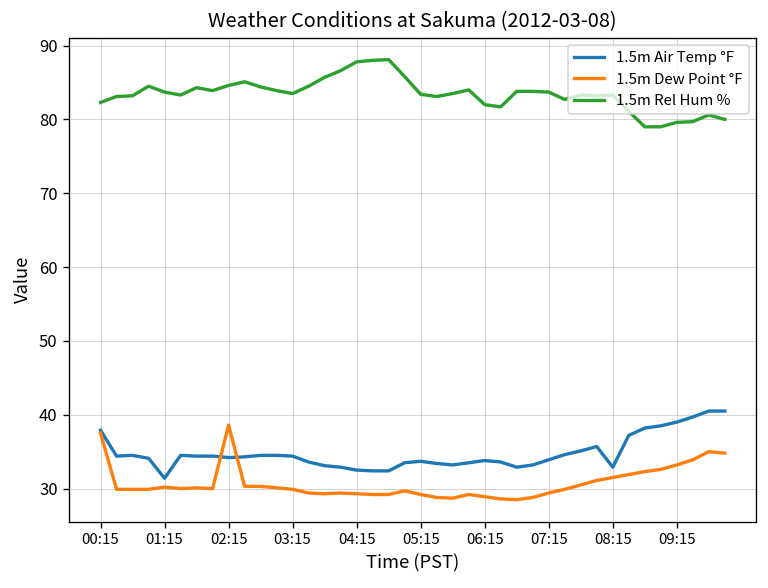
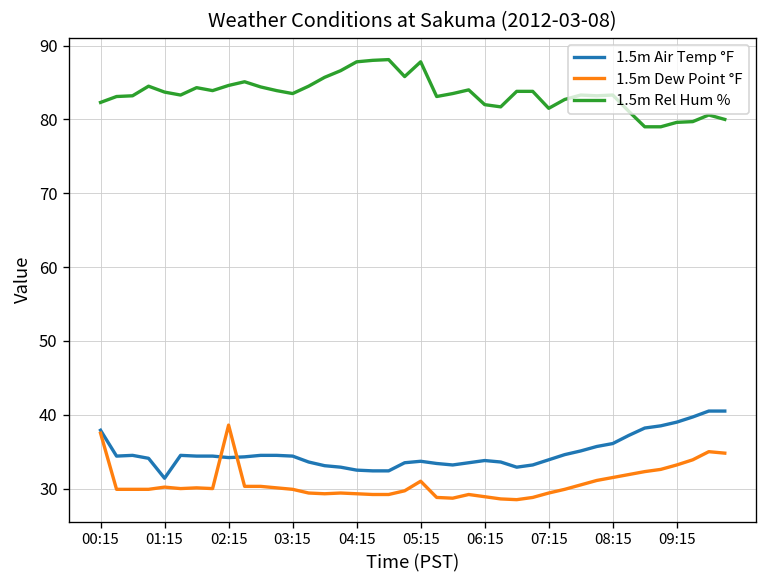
1.5m Dew Point °F, 05:15: 29 -> 31
1.5m Rel Hum %, 05:15: 83 -> 88
1.5m Rel Hum %, 07:15: 84 -> 82
1.5m Air Temp °F, 08:15: 33 -> 36
